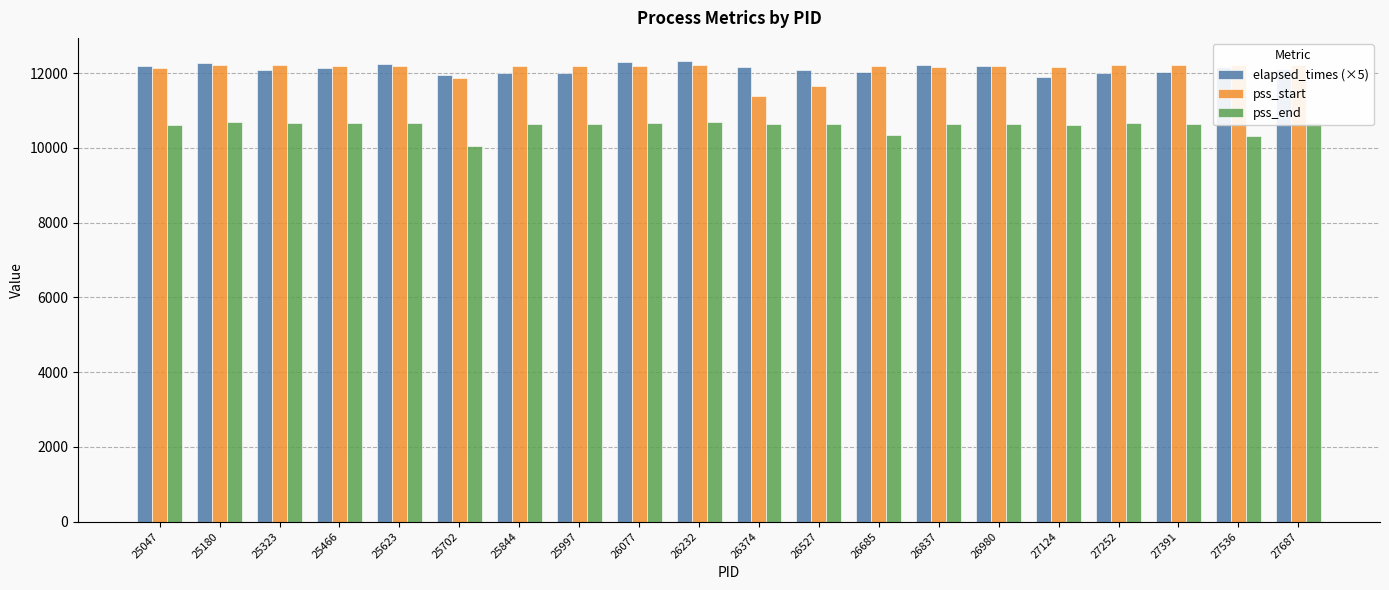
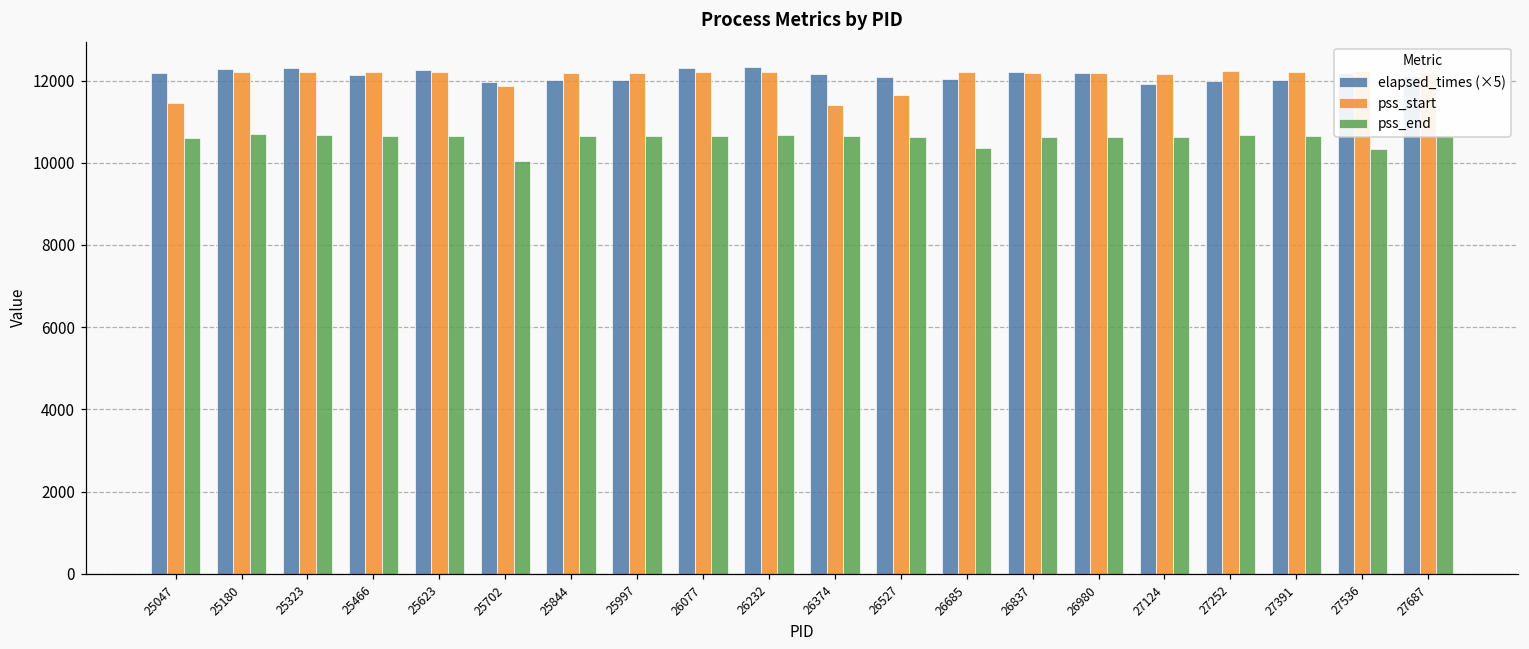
pss_start, 25047: 12100 -> 11500
elapsed_times (×5), 25323: 12100 -> 12300
